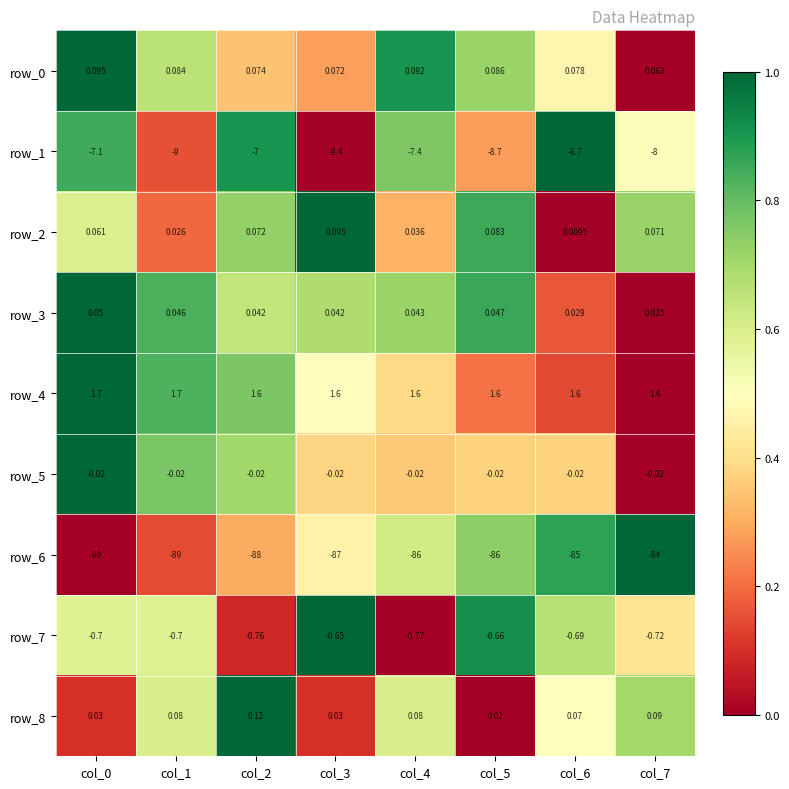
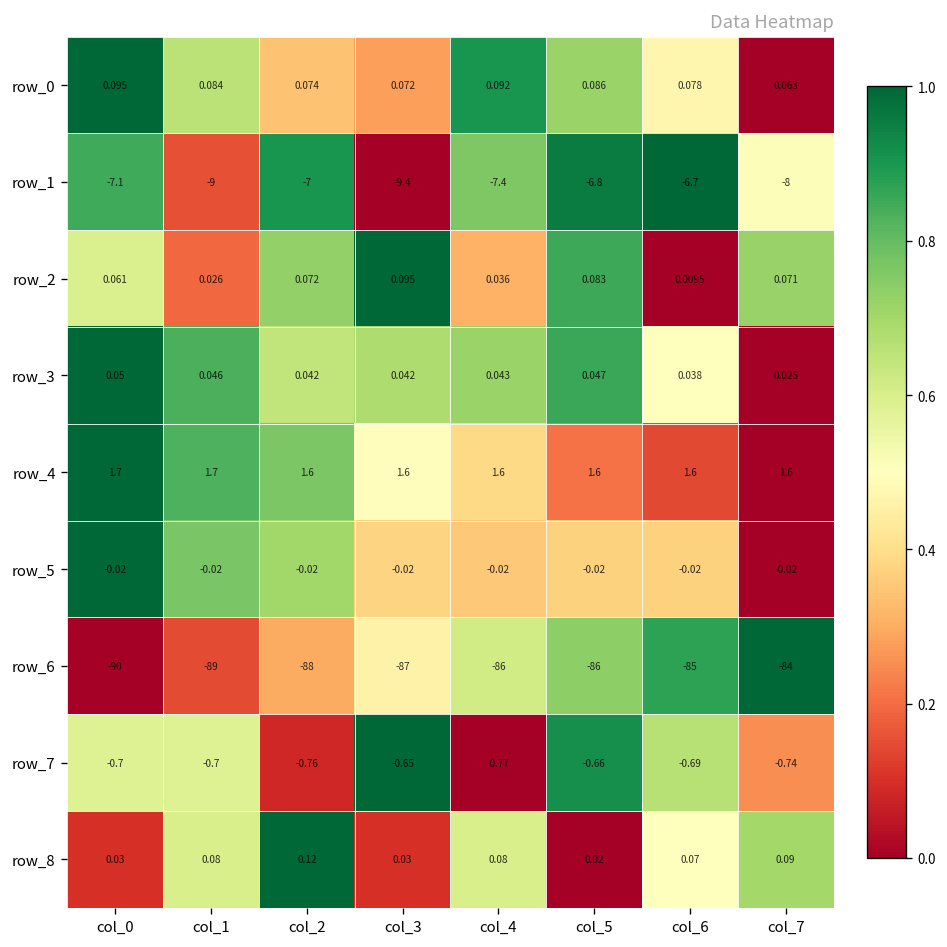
row_1, col_5: -8.7 -> -6.8
row_3, col_6: 0.029 -> 0.038
row_7, col_7: -0.72 -> -0.74
